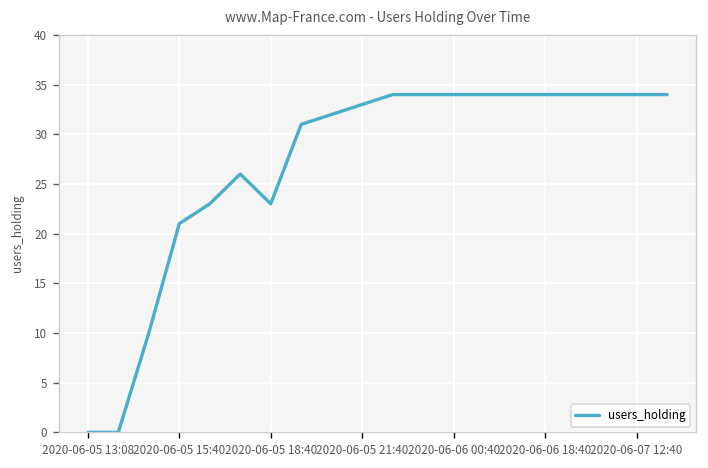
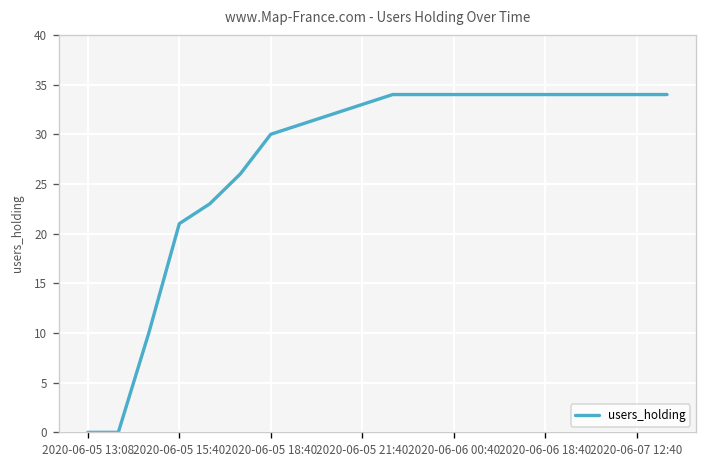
2020-06-05 18:40: 23 -> 30
